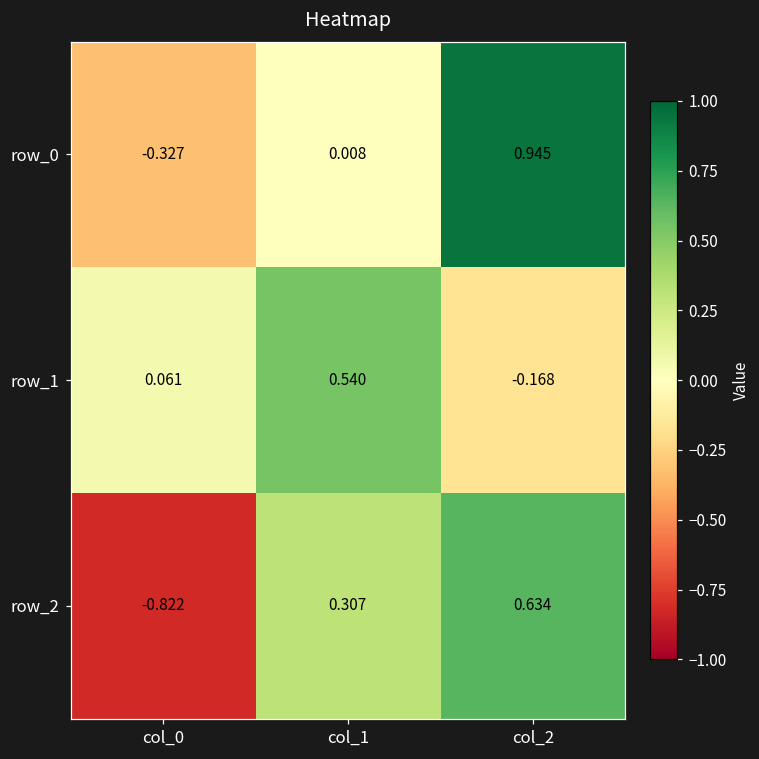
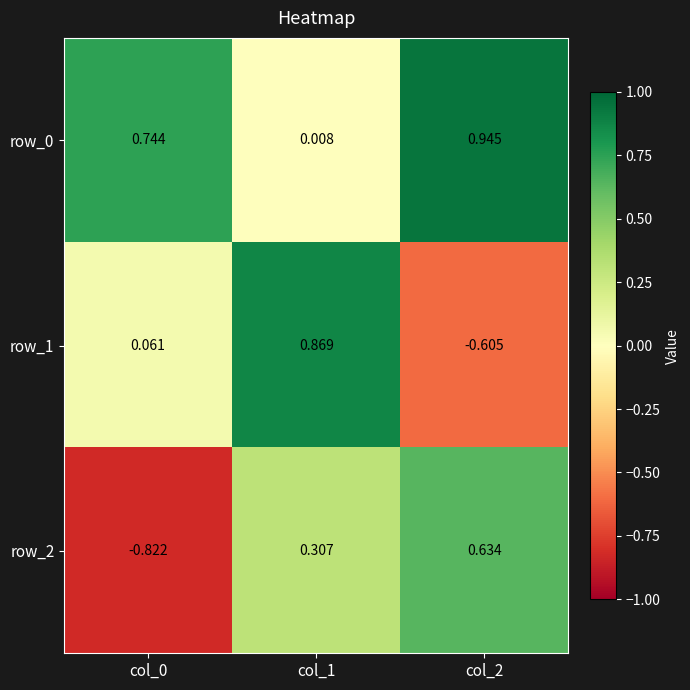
row_0, col_0: -0.327 -> 0.744
row_1, col_1: 0.540 -> 0.869
row_1, col_2: -0.168 -> -0.605
